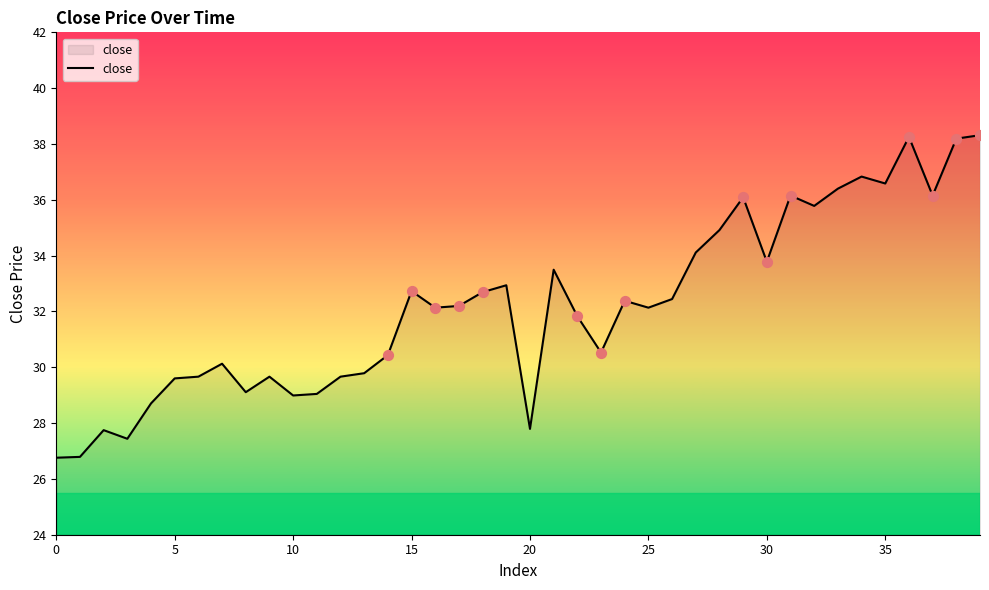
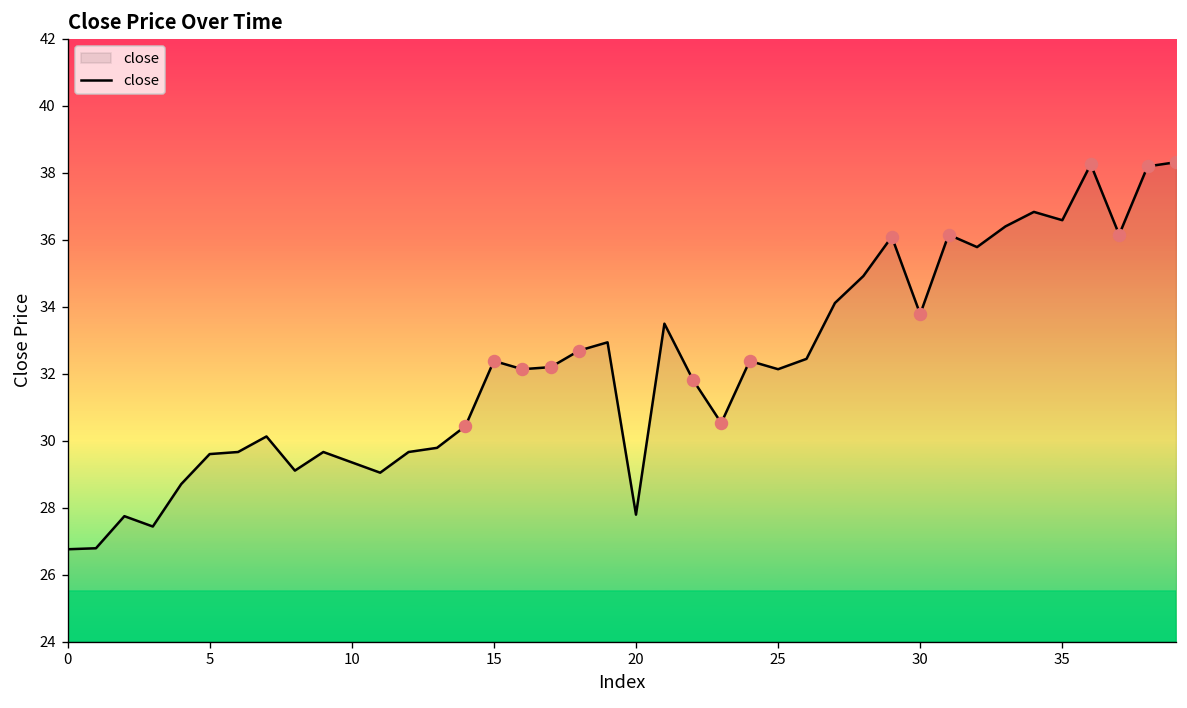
close, 10: 29.0 -> 29.4
close, 15: 32.7 -> 32.4
